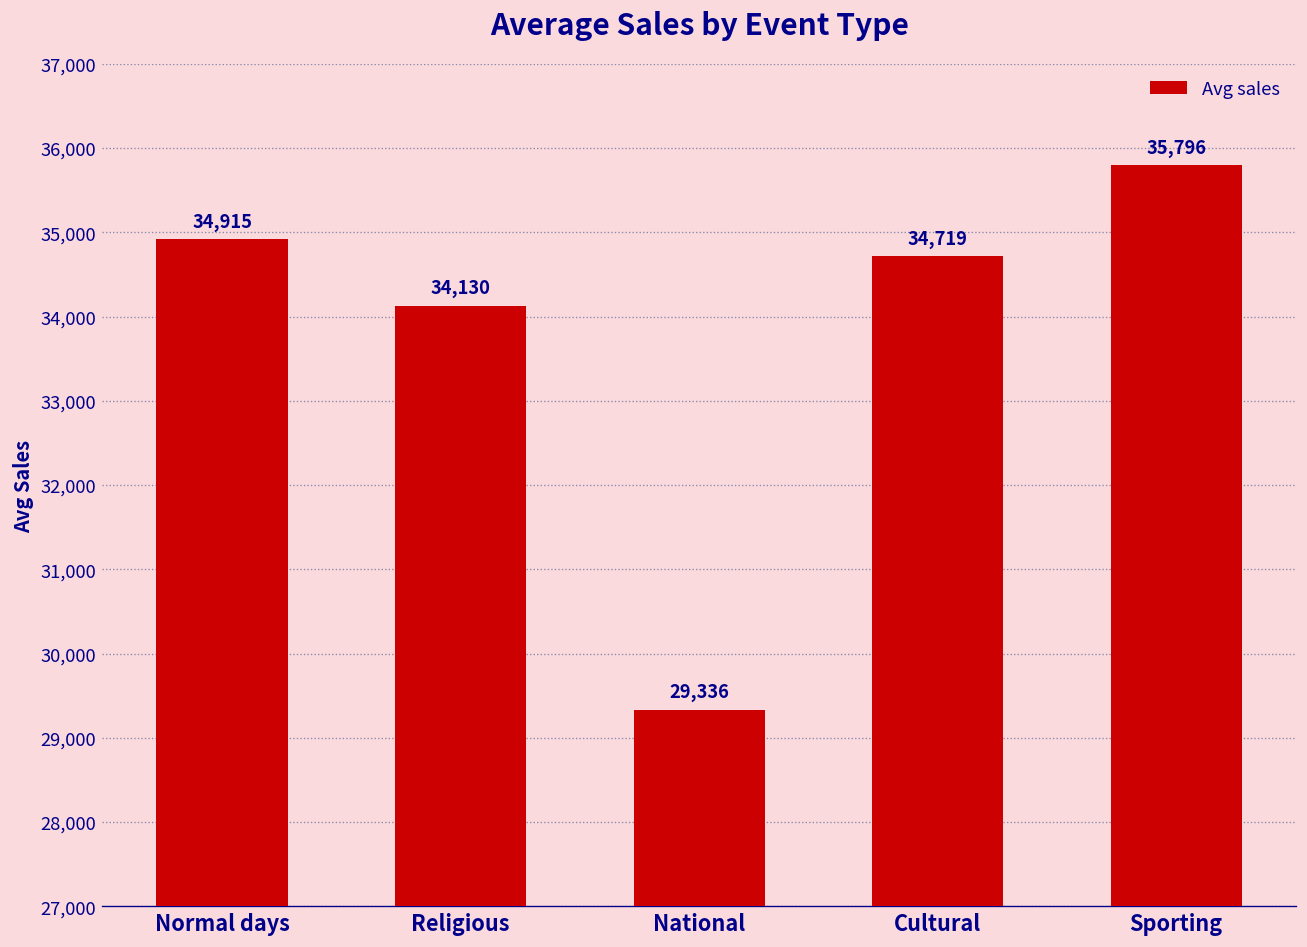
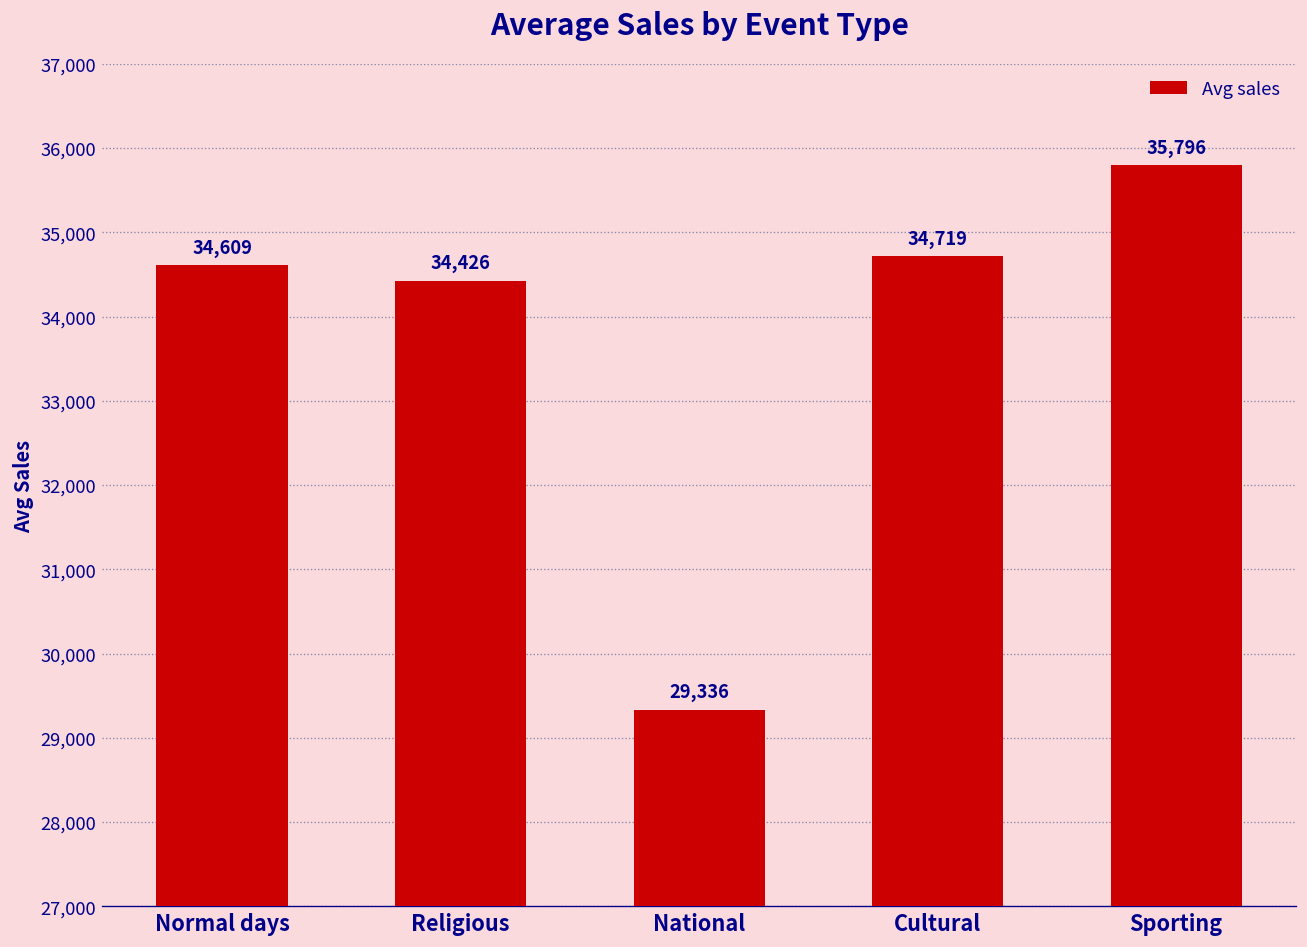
Normal days: 34,915 -> 34,609
Religious: 34,130 -> 34,426
